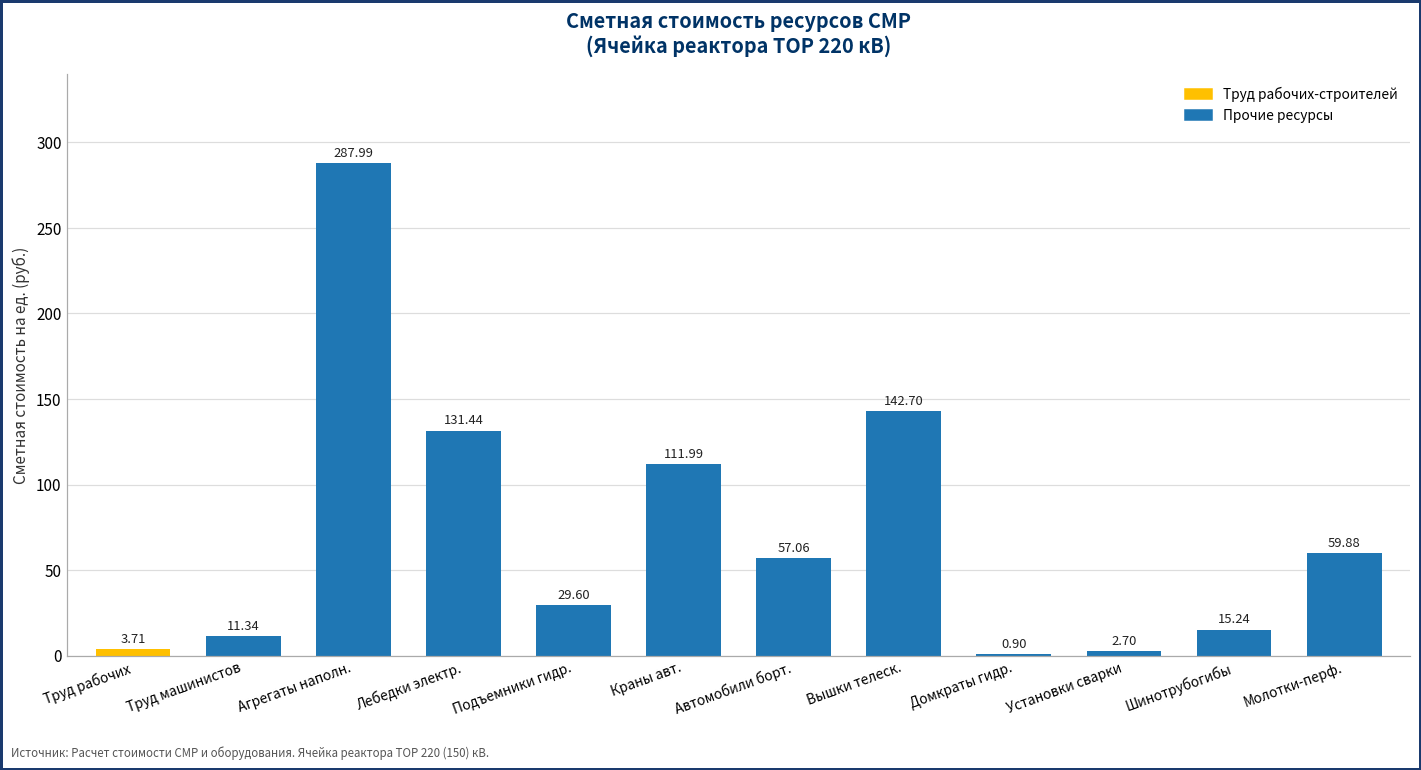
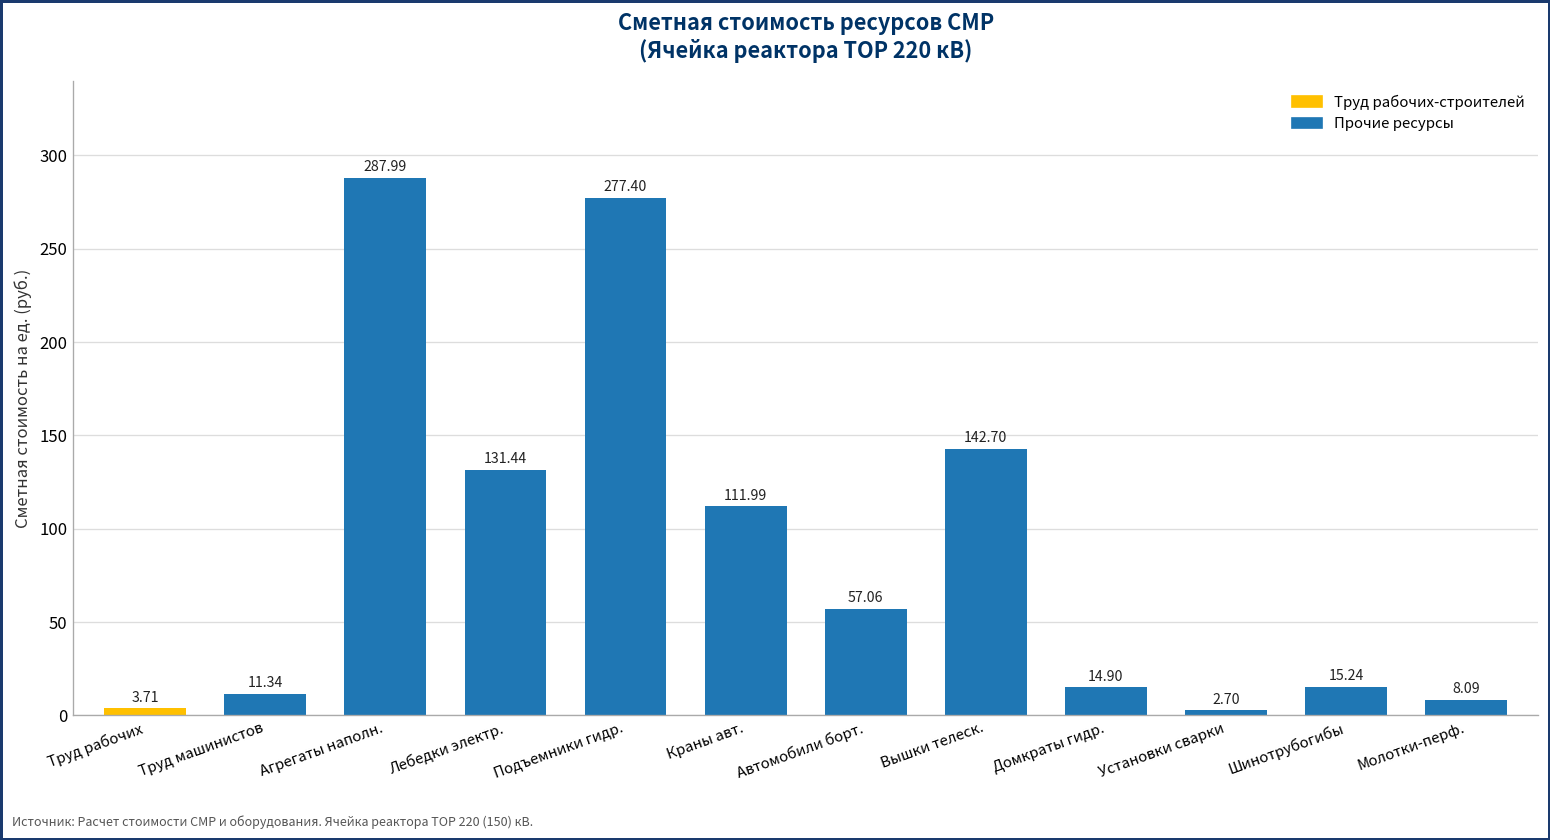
Подъемники гидр.: 29.60 -> 277.40
Домкраты гидр.: 0.90 -> 14.90
Молотки-перф.: 59.88 -> 8.09
